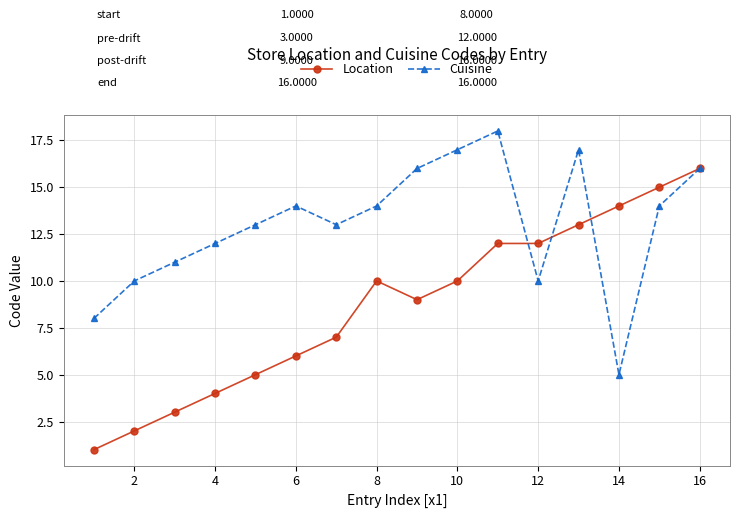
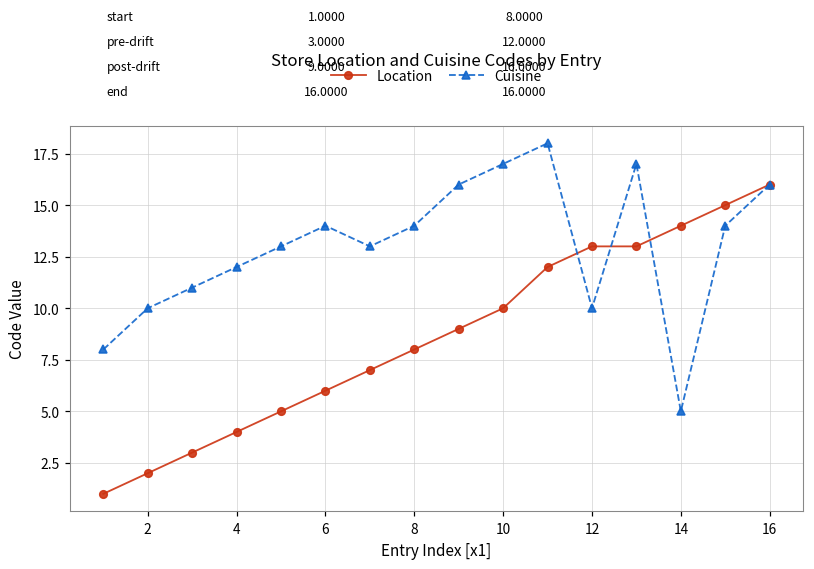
Location, 8: 10 -> 8
Location, 12: 12 -> 13
